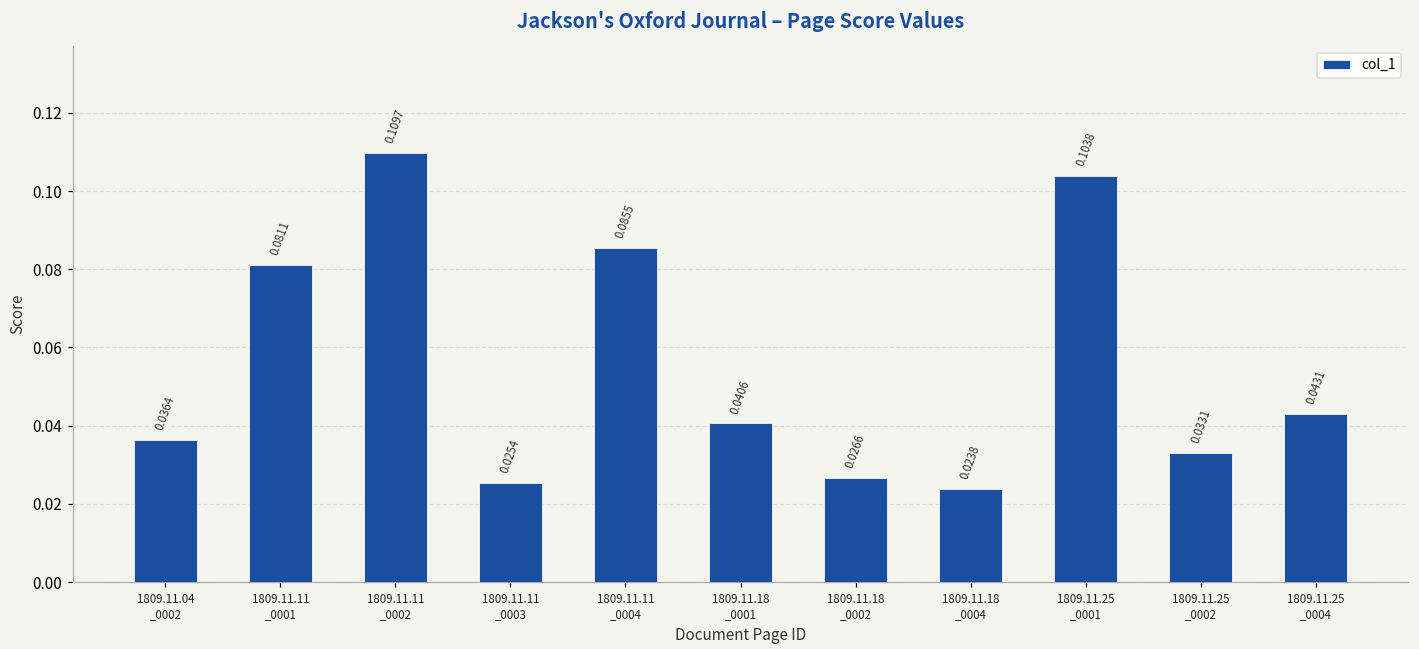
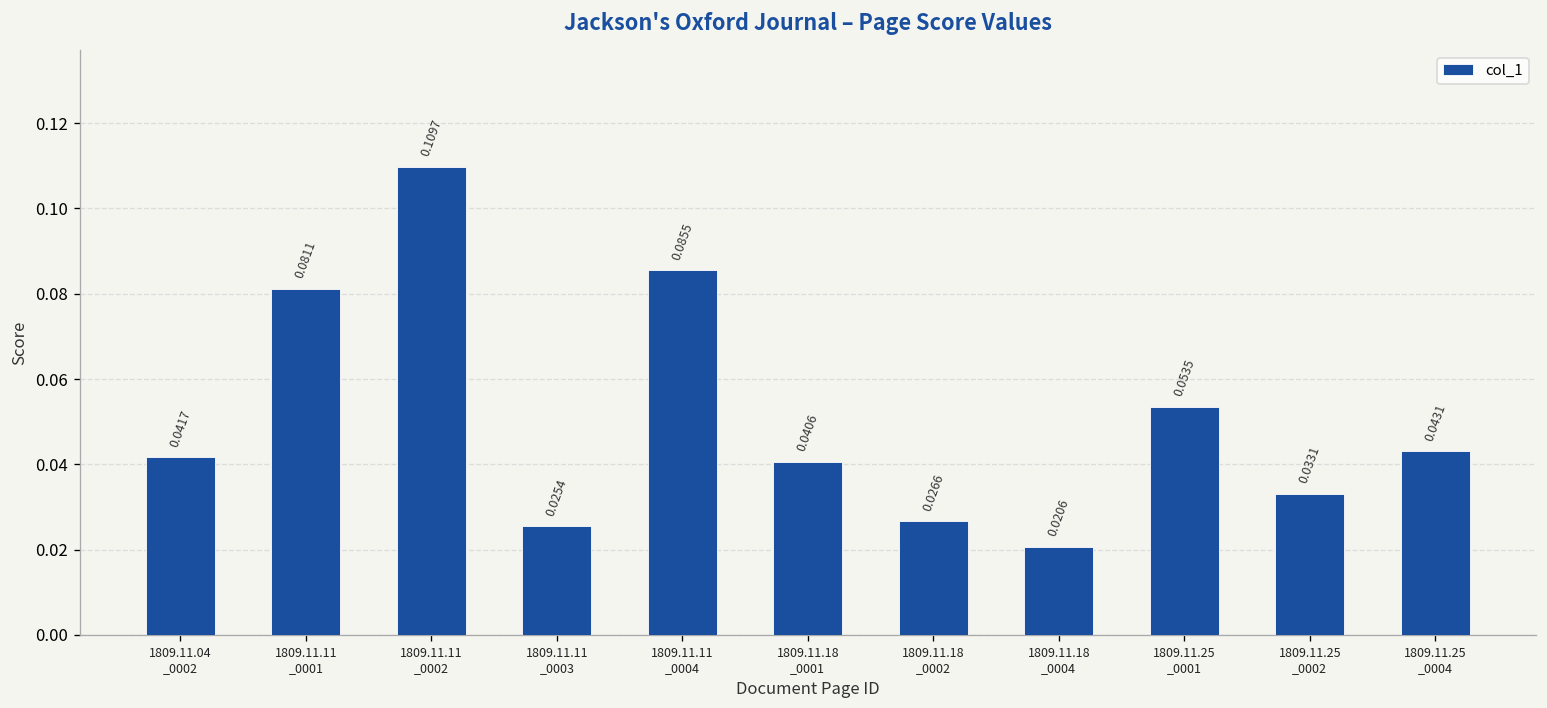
1809.11.04 _0002: 0.0364 -> 0.0417
1809.11.18 _0004: 0.0238 -> 0.0206
1809.11.25 _0001: 0.1038 -> 0.0535
